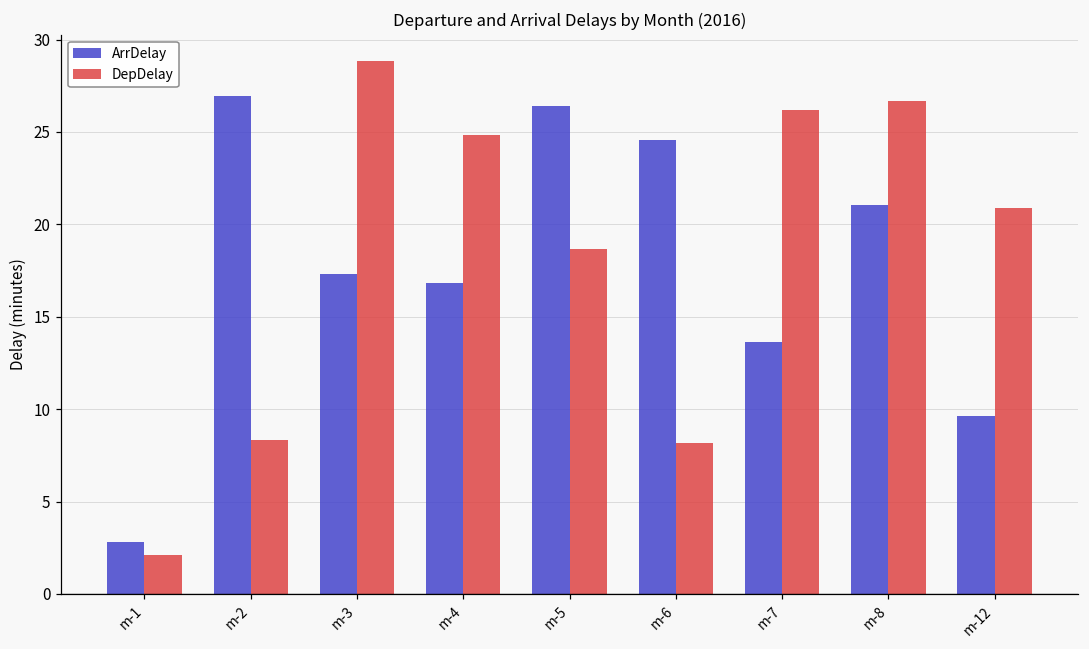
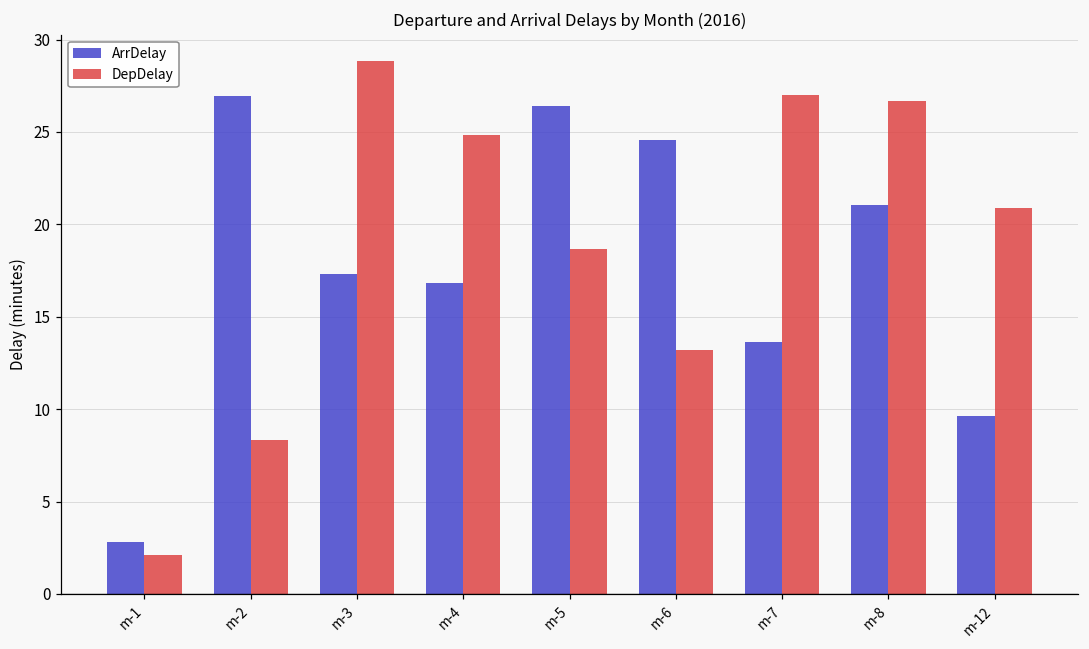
DepDelay, m-6: 8.2 -> 13.2
DepDelay, m-7: 26.2 -> 27.0
